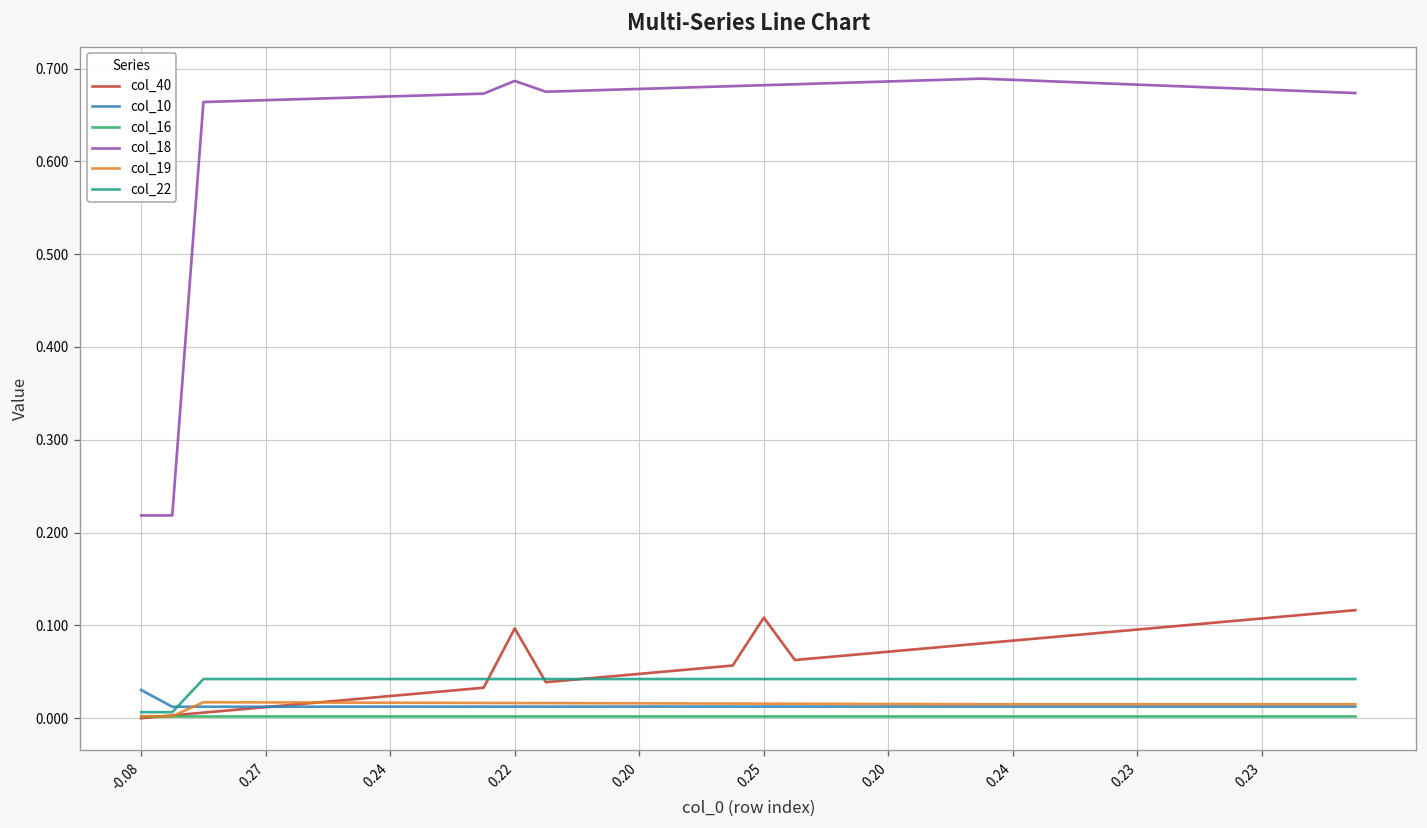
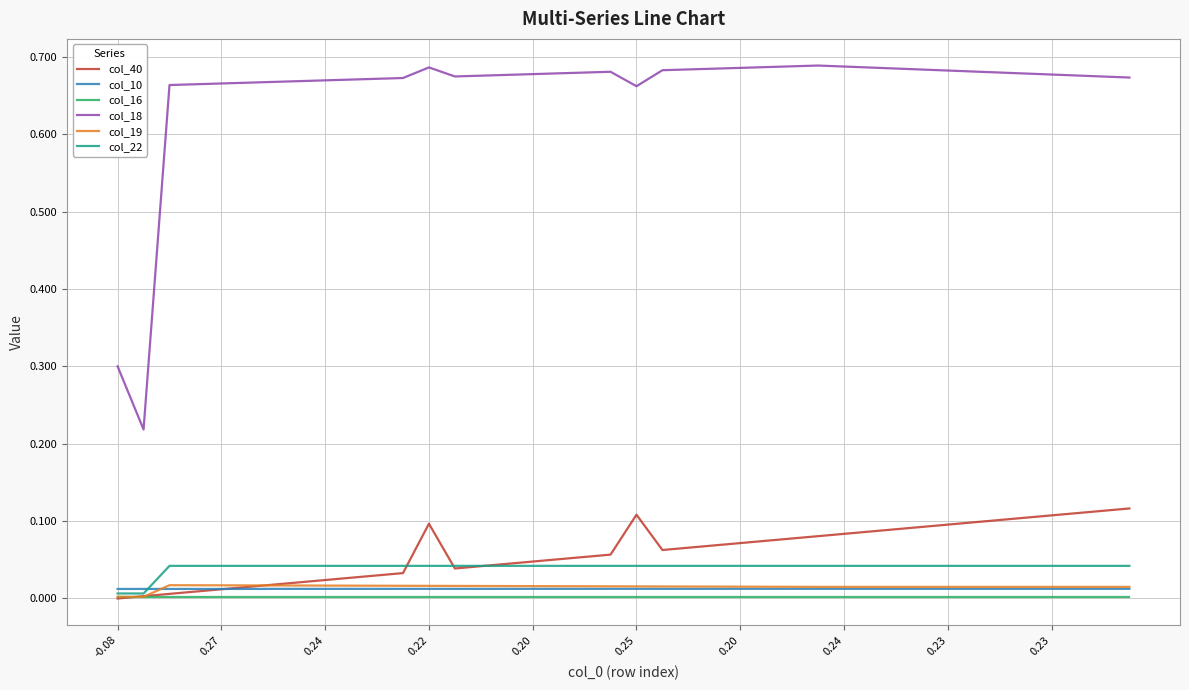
col_10, -0.08: 0.03 -> 0.01
col_18, -0.08: 0.22 -> 0.30
col_18, 0.25: 0.68 -> 0.66
